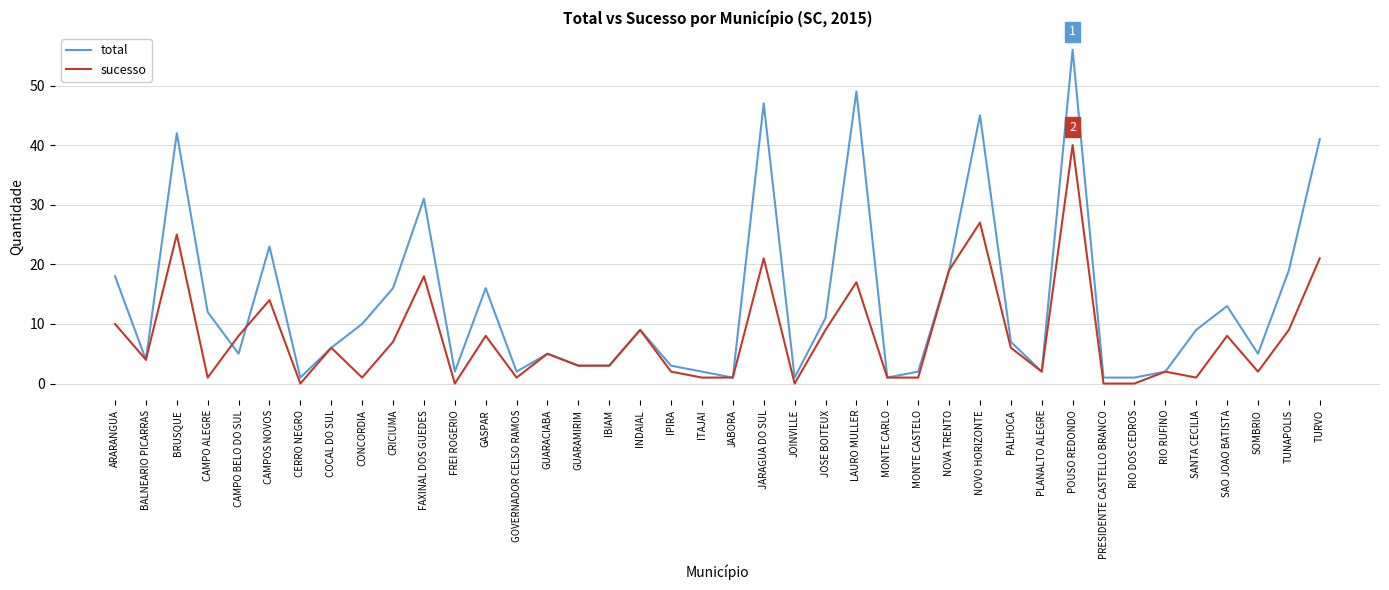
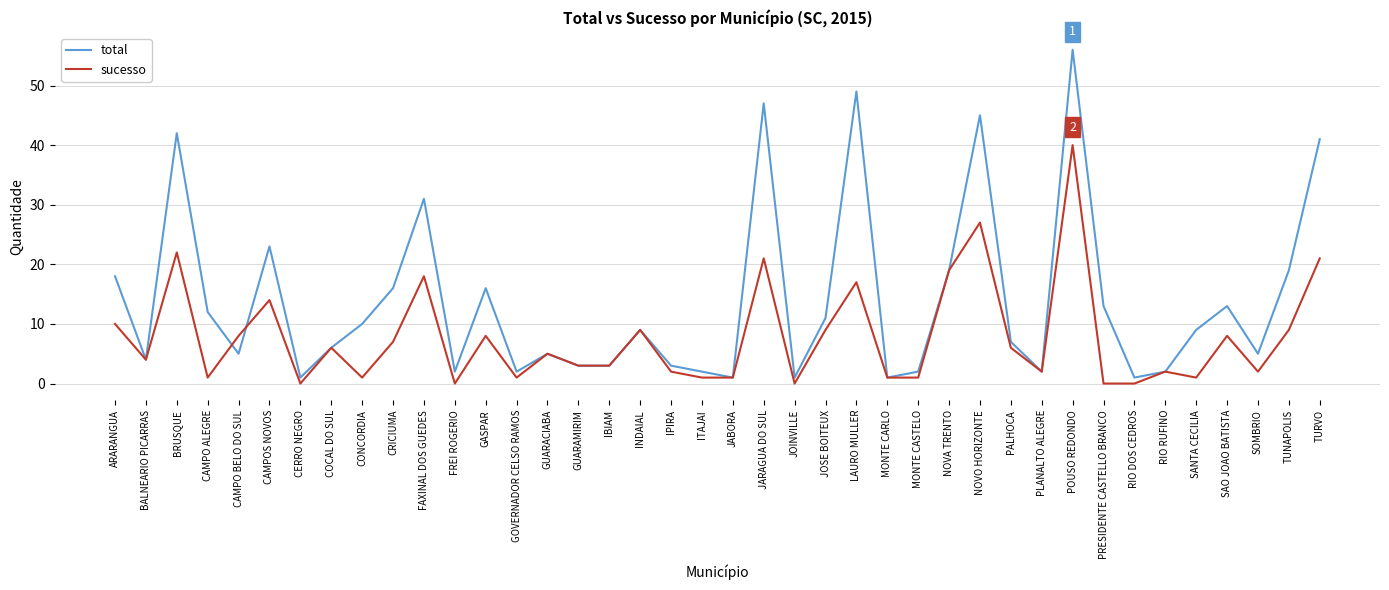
sucesso, BRUSQUE: 25 -> 22
total, PRESIDENTE CASTELLO BRANCO: 1 -> 13
